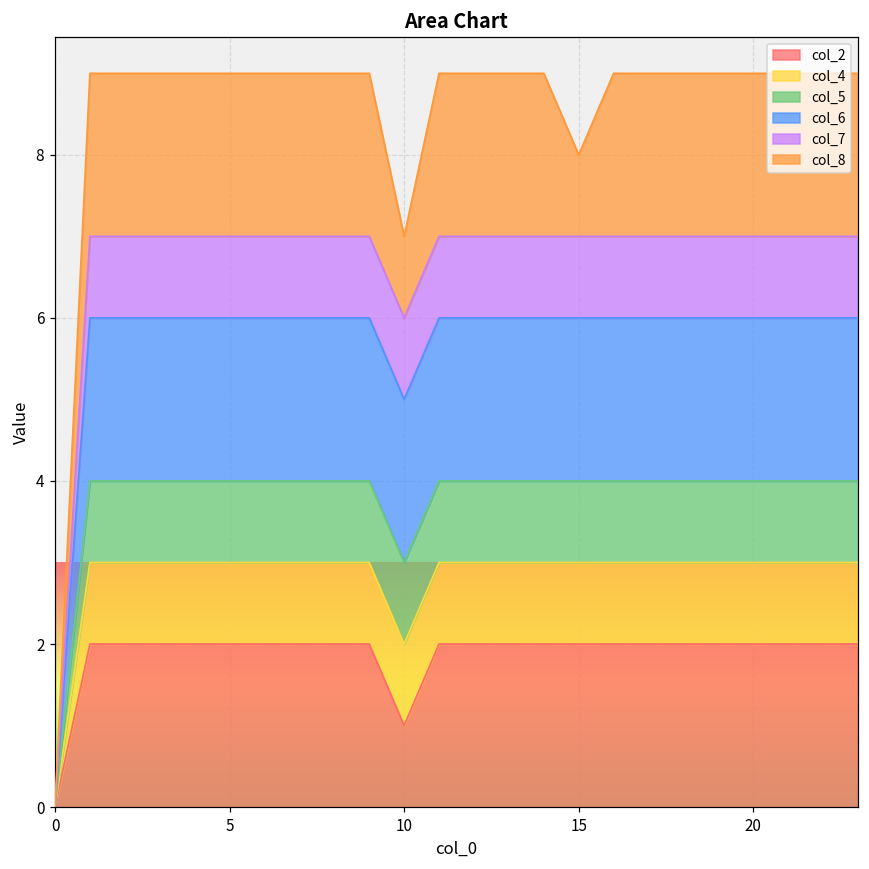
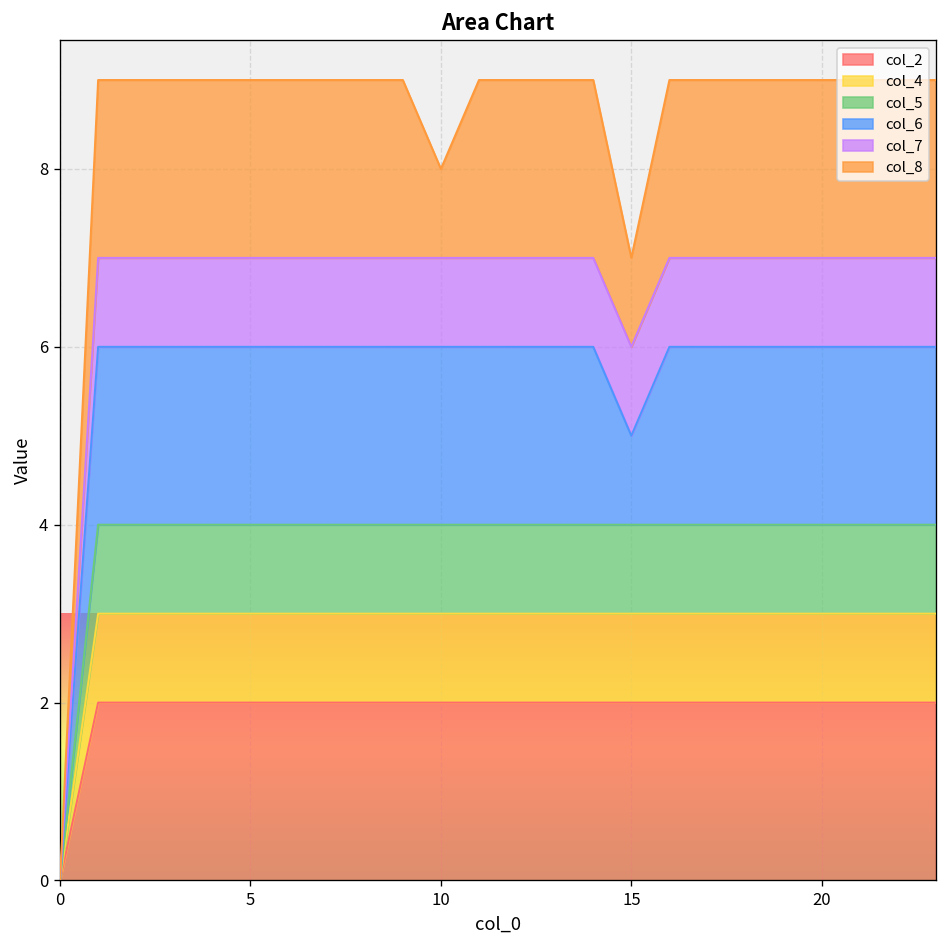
col_2, 10: 1 -> 2
col_6, 15: 2 -> 1
